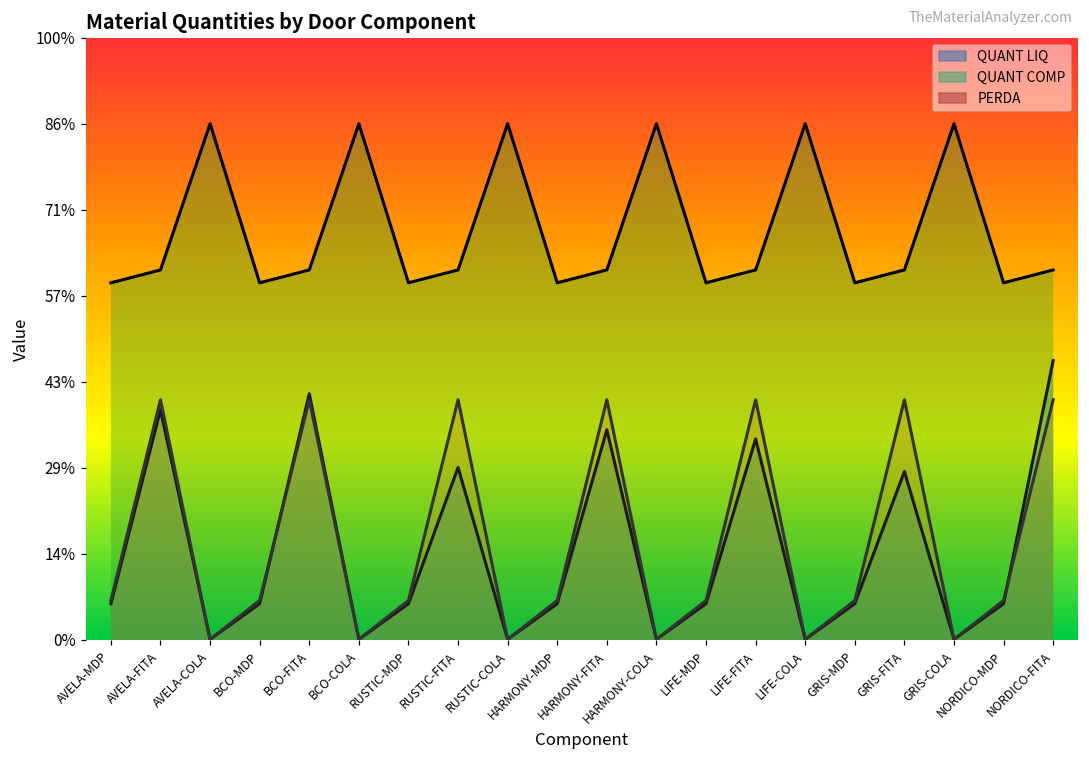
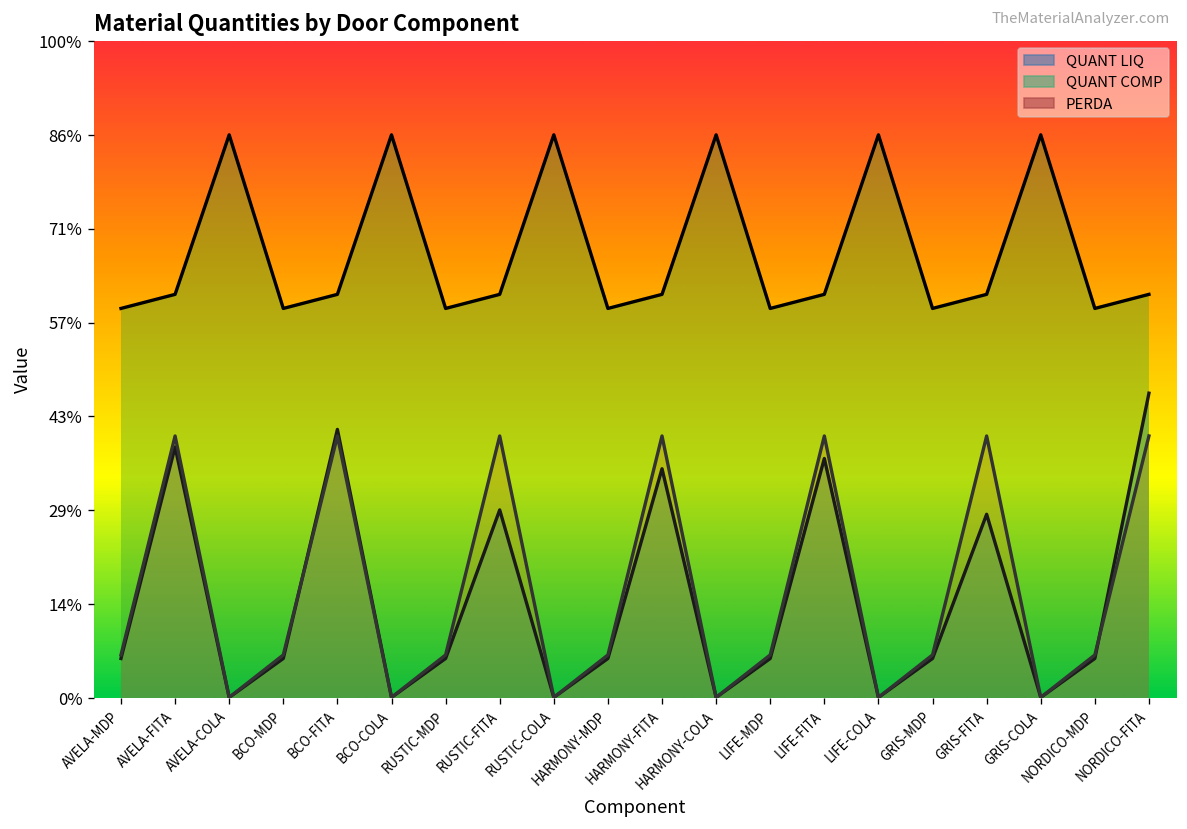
QUANT LIQ, LIFE-FITA: 33% -> 36%
